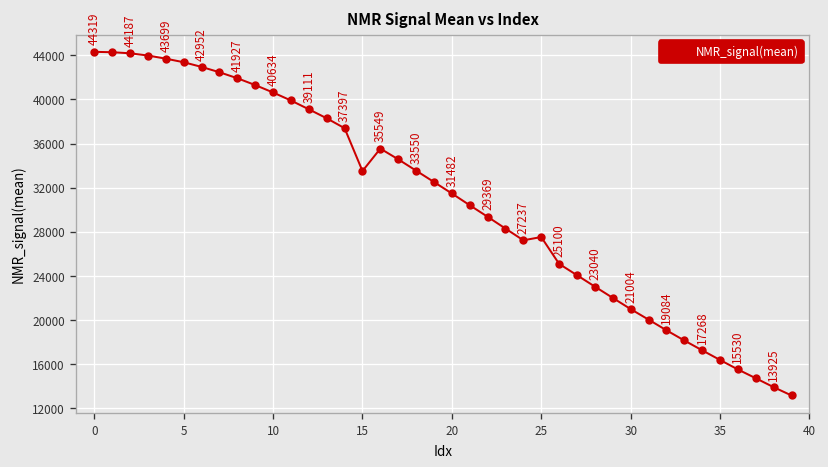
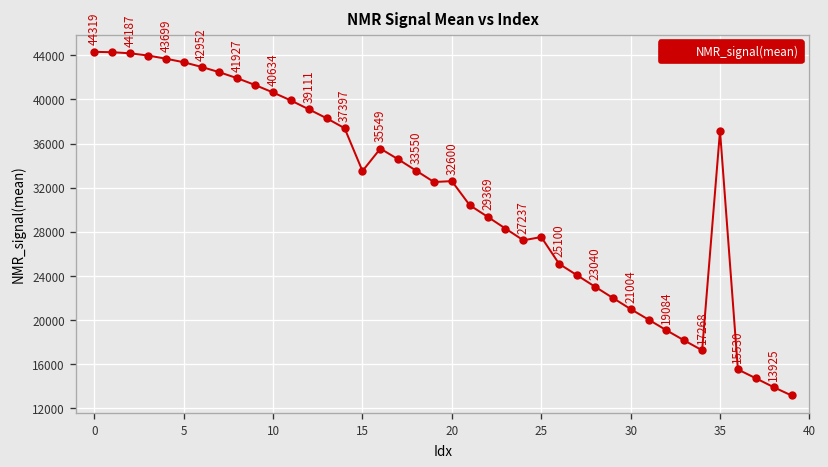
20: 31482 -> 32600
35: 16000 -> 37000
